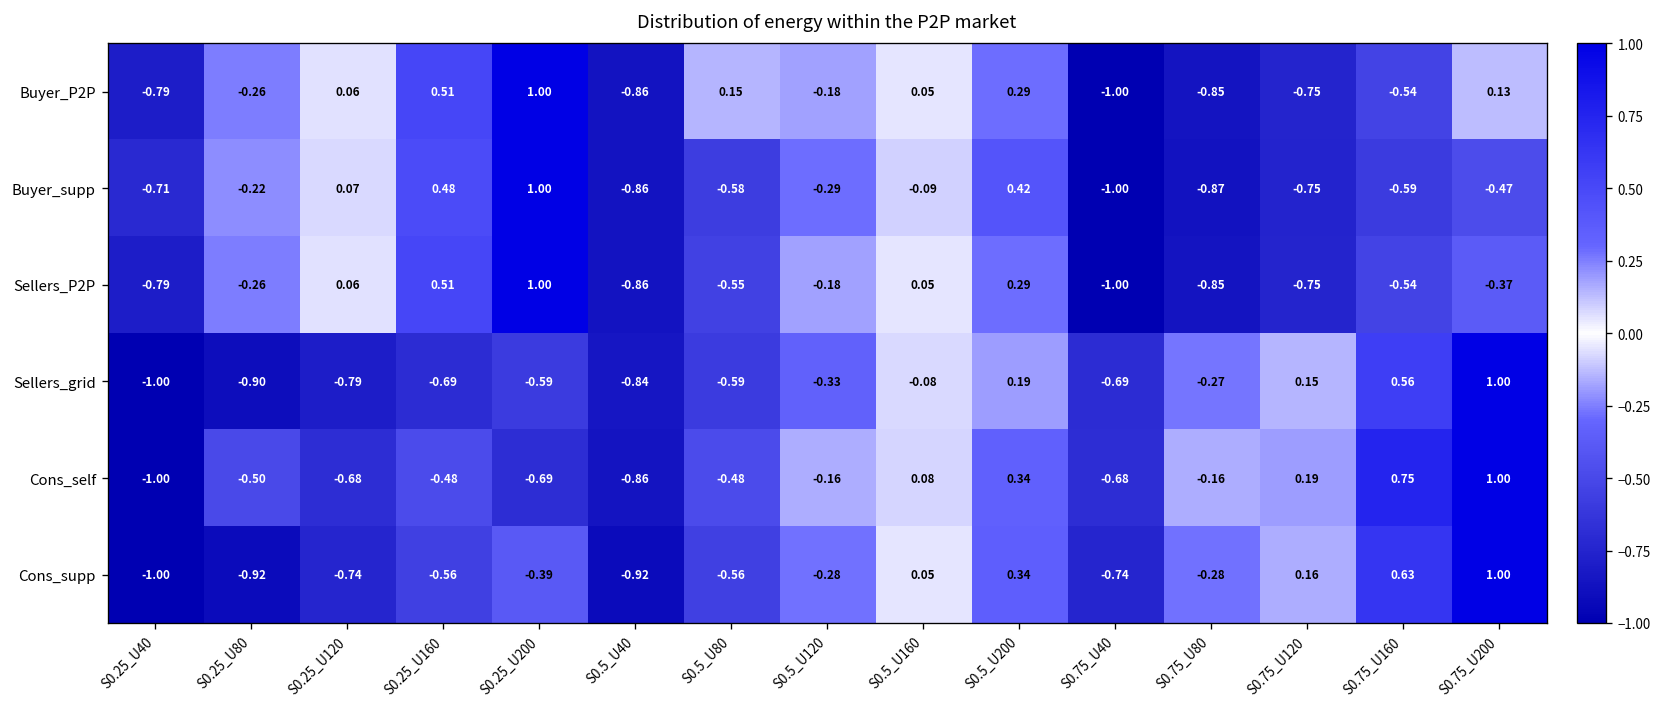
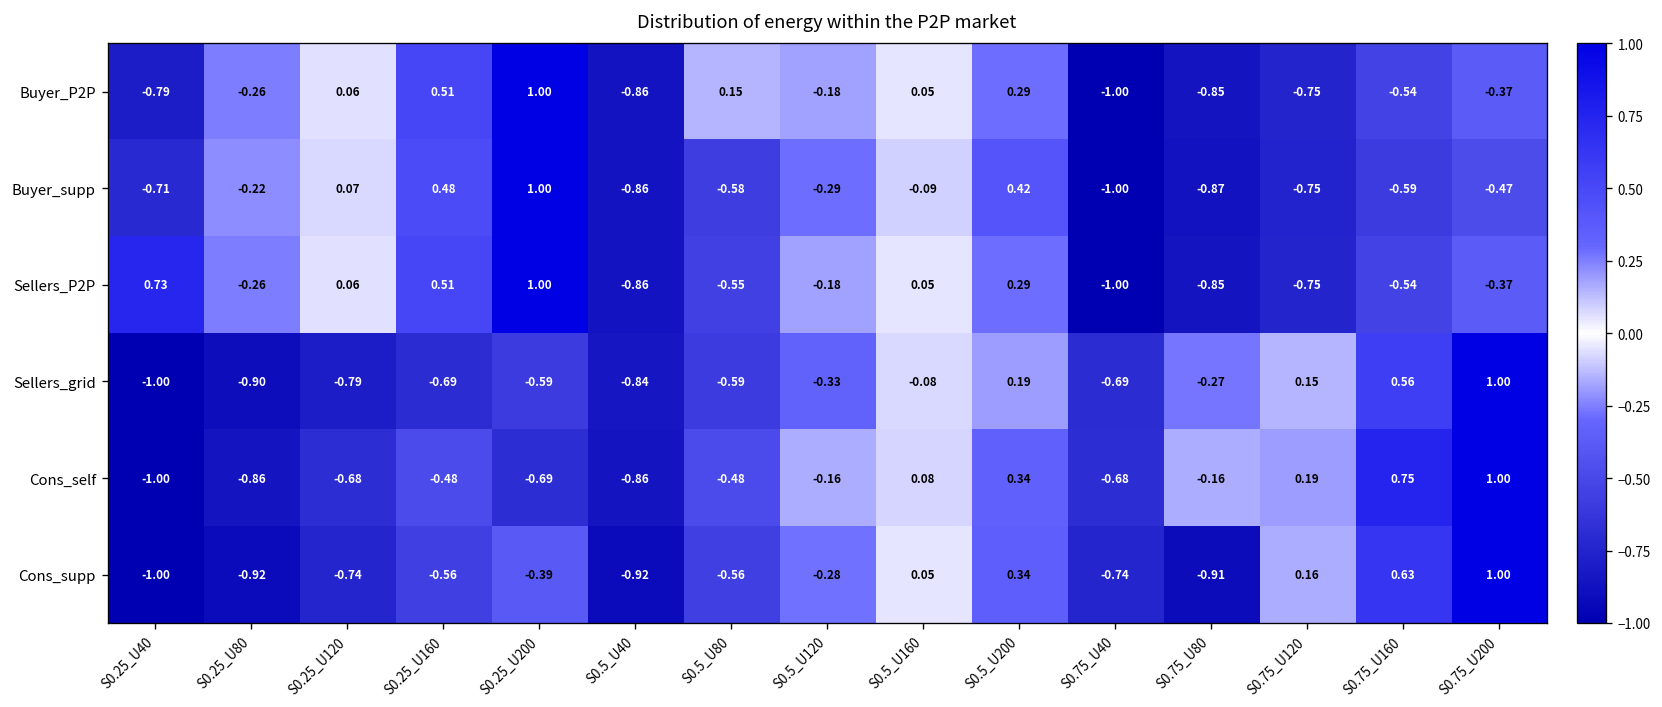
Buyer_P2P, S0.75_U200: 0.13 -> -0.37
Sellers_P2P, S0.25_U40: -0.79 -> 0.73
Cons_self, S0.25_U80: -0.50 -> -0.86
Cons_supp, S0.75_U80: -0.28 -> -0.91
